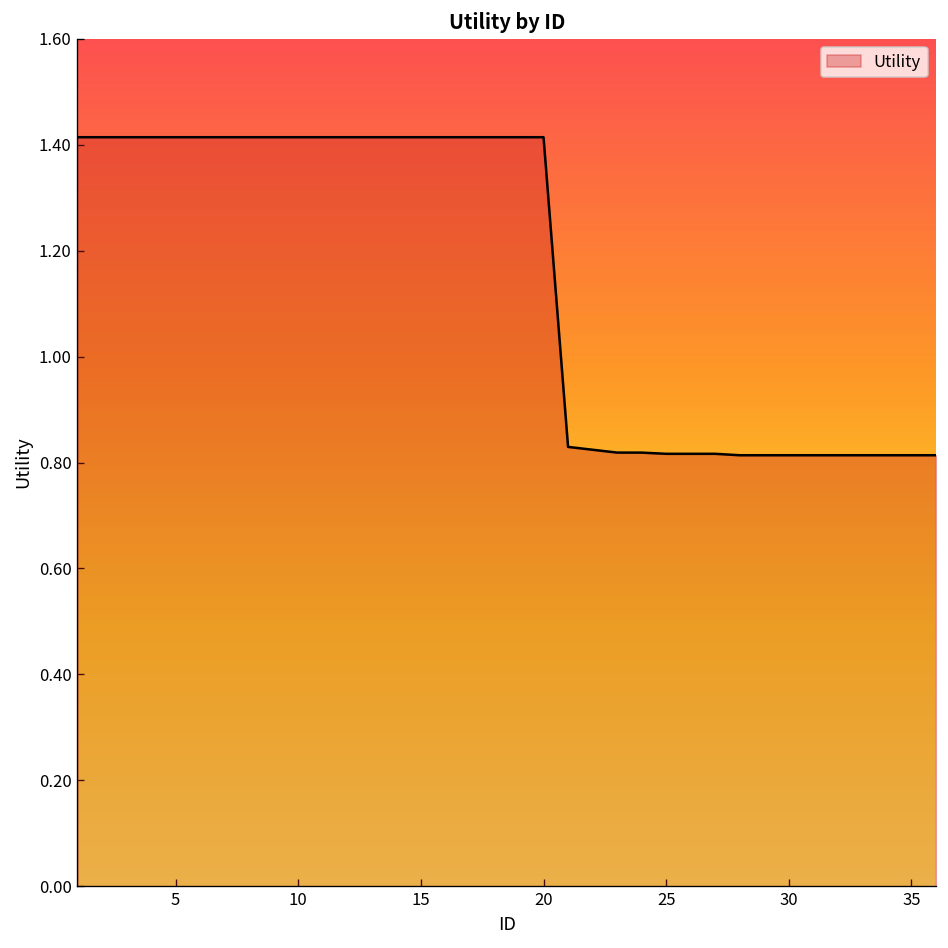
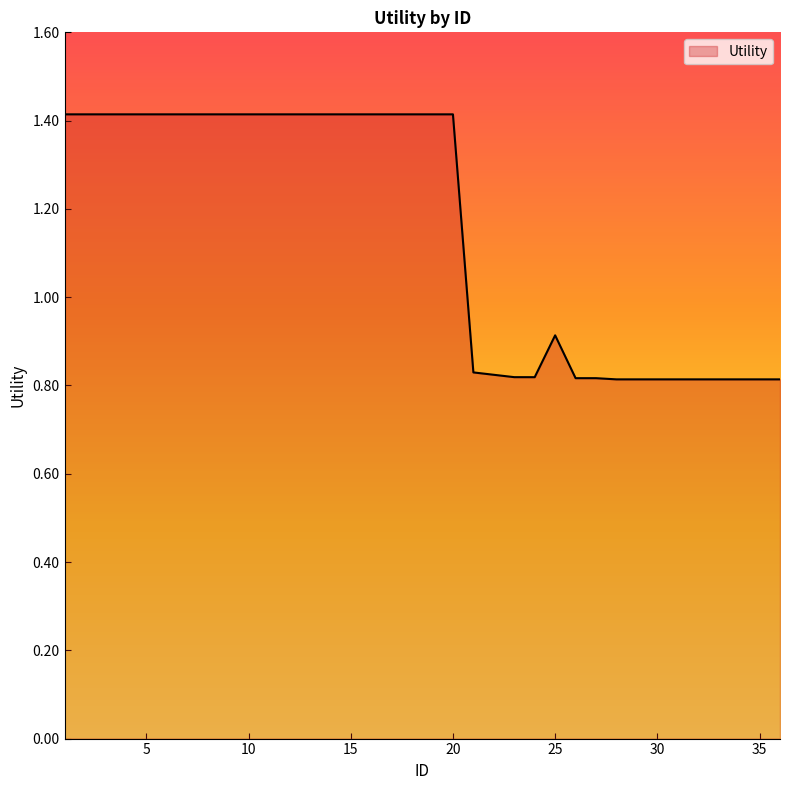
25: 0.82 -> 0.91
